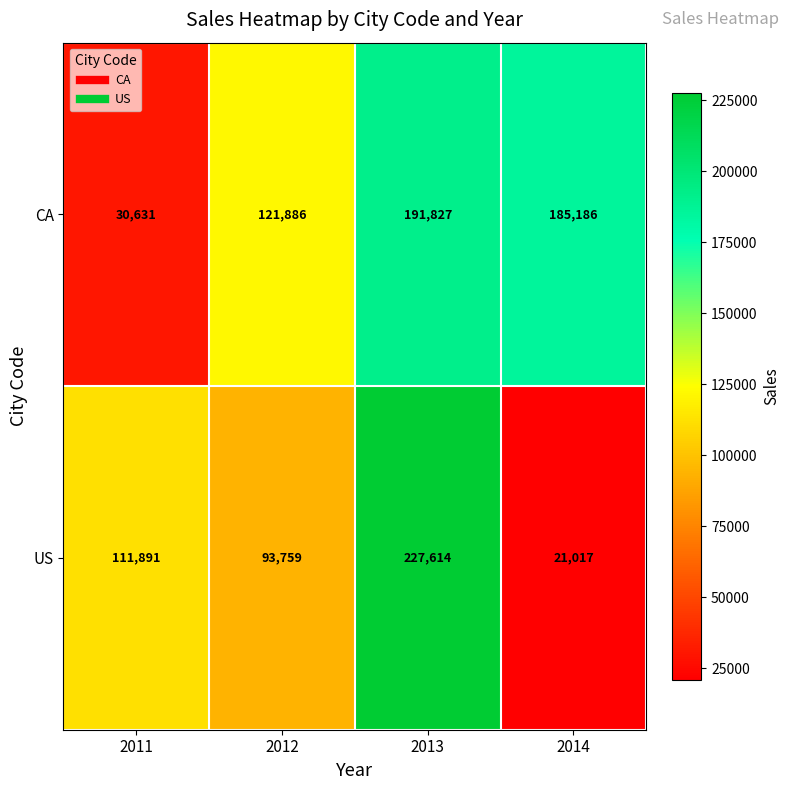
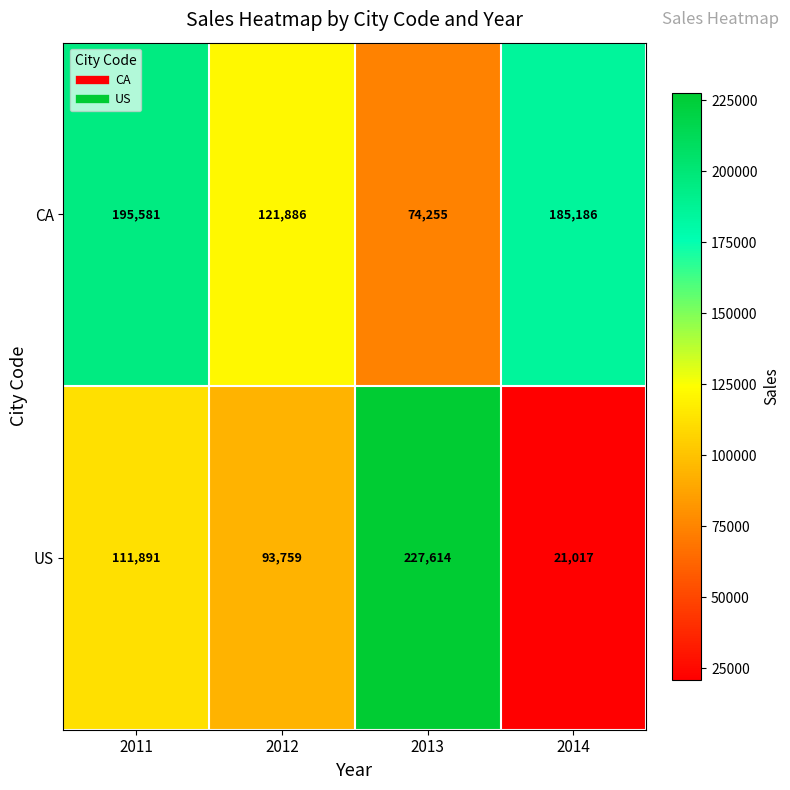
CA, 2011: 30,631 -> 195,581
CA, 2013: 191,827 -> 74,255
